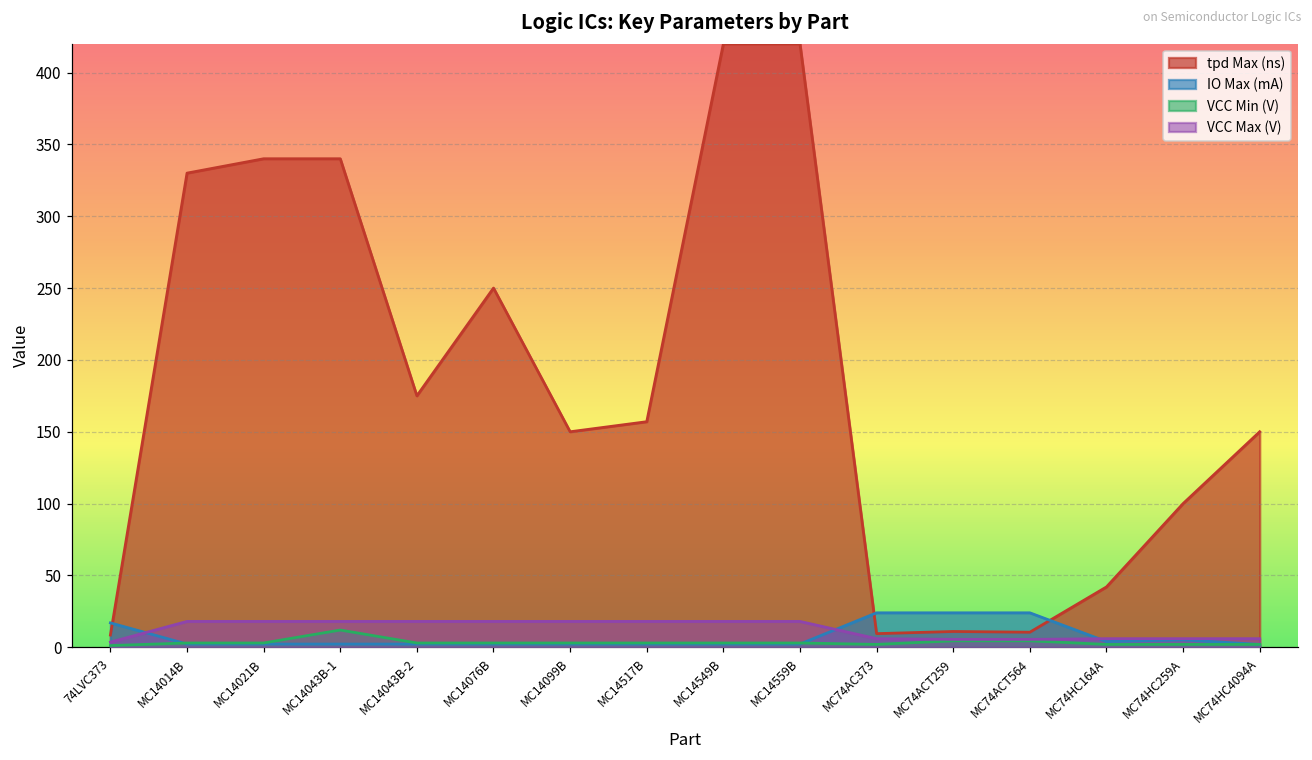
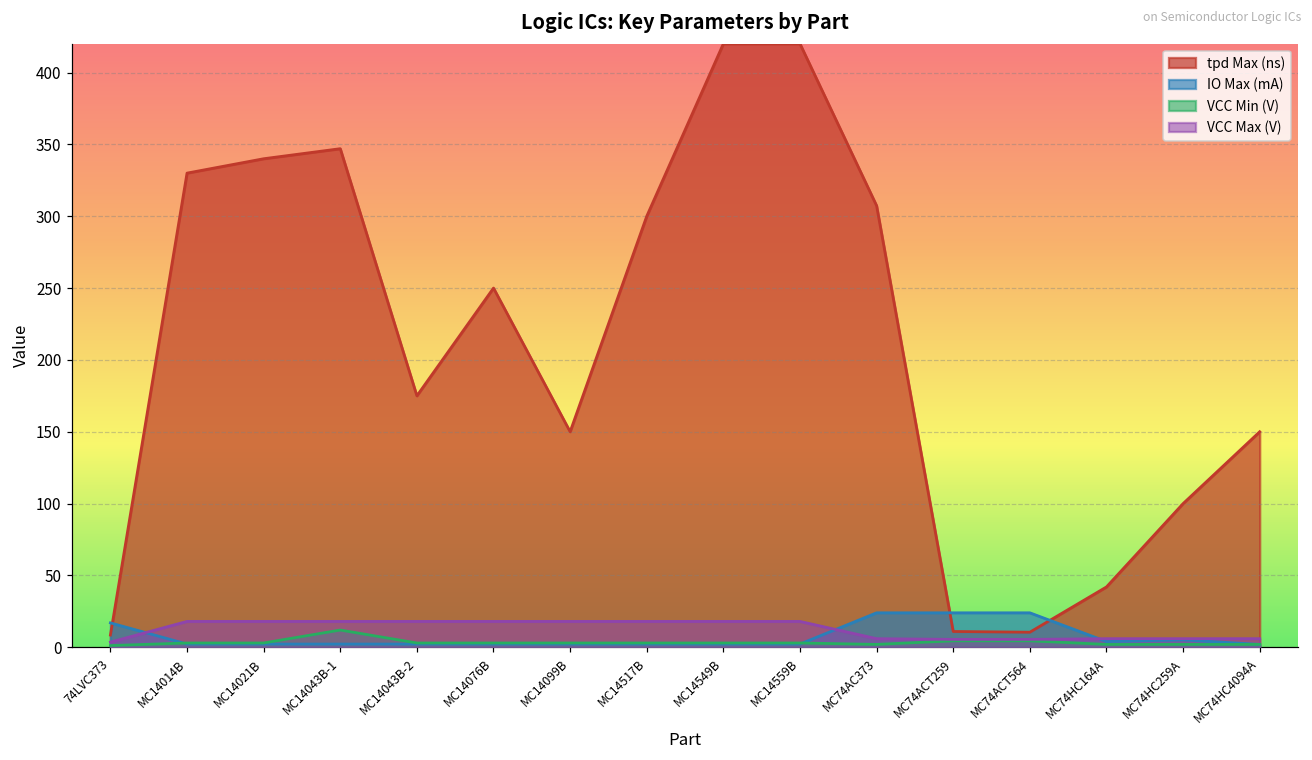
tpd Max (ns), MC14043B-1: 340 -> 347
tpd Max (ns), MC14517B: 157 -> 300
tpd Max (ns), MC74AC373: 10 -> 307
